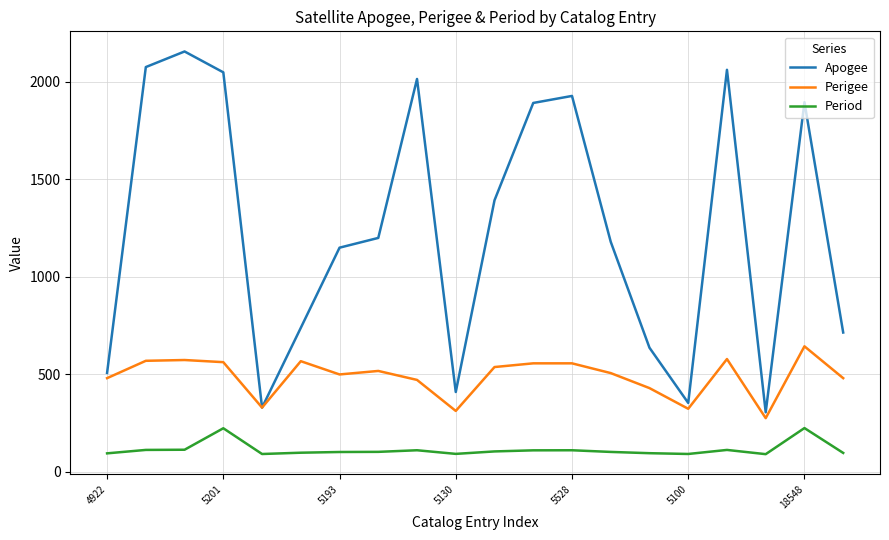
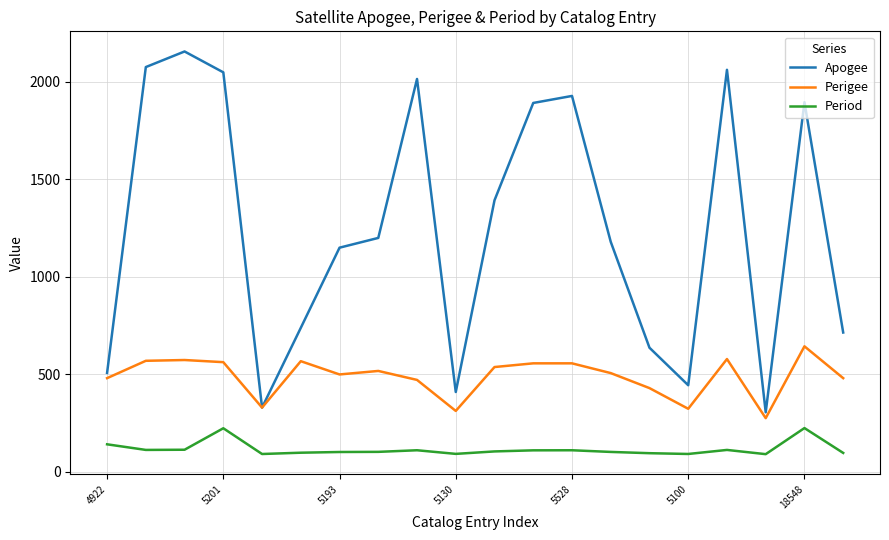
Period, 4922: 90 -> 140
Apogee, 5100: 350 -> 440
